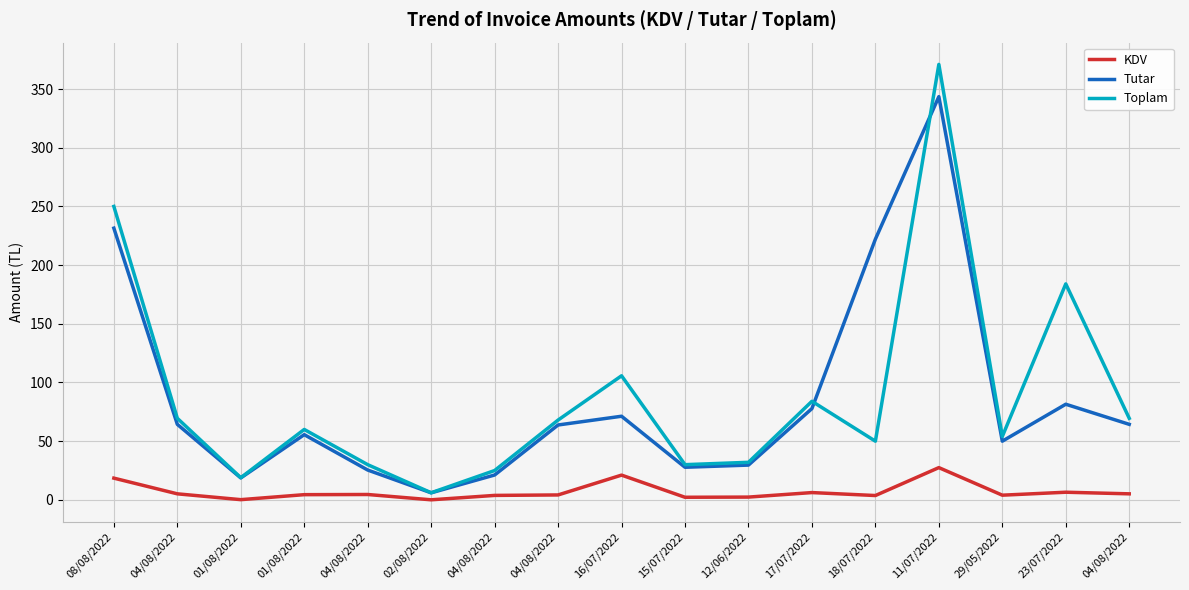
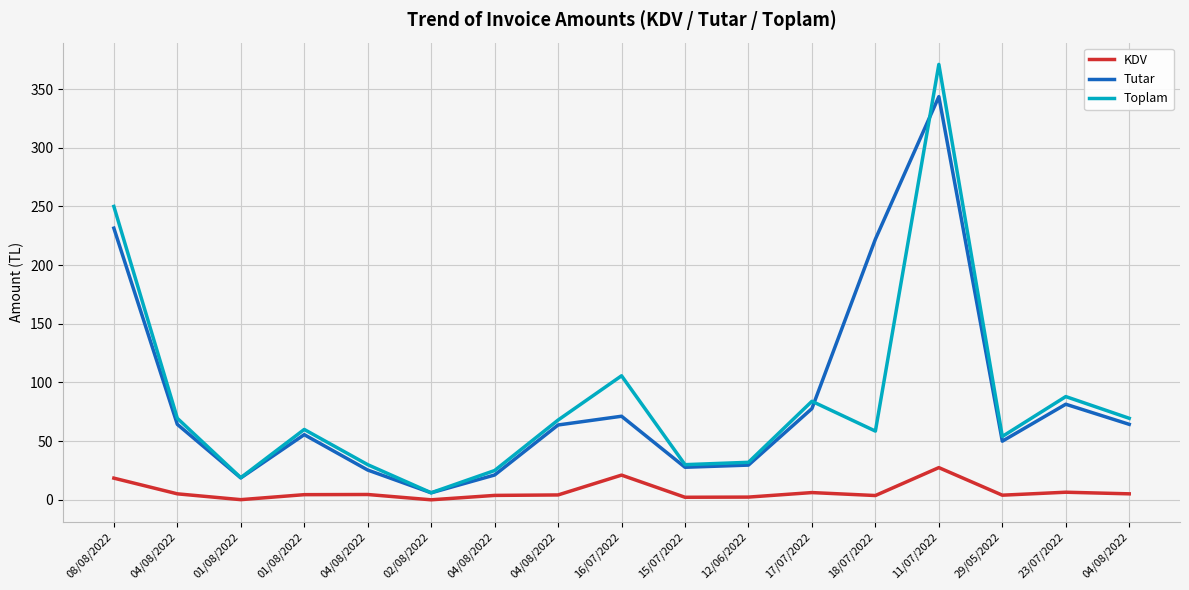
Toplam, 18/07/2022: 50 -> 59
Toplam, 23/07/2022: 184 -> 88
